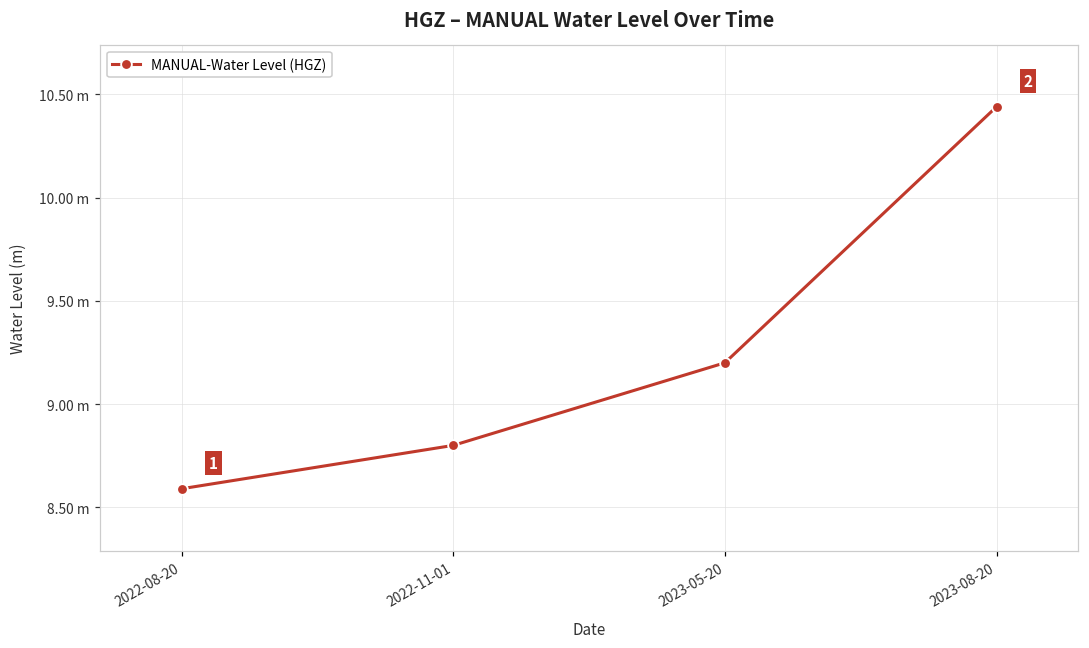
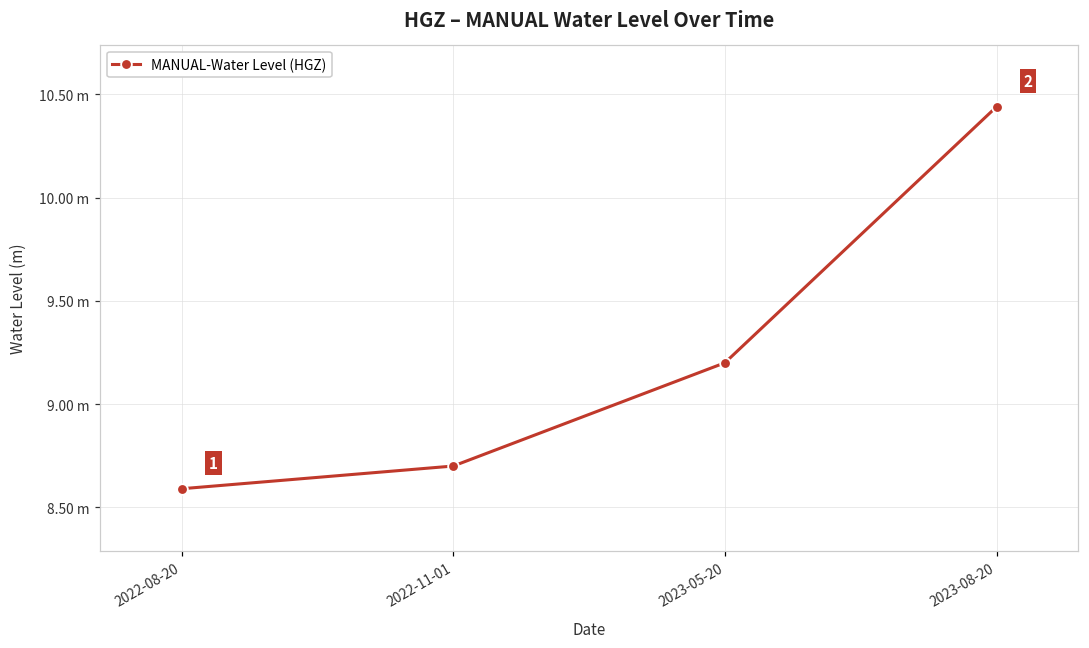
2022-11-01: 8.8 m -> 8.7 m
